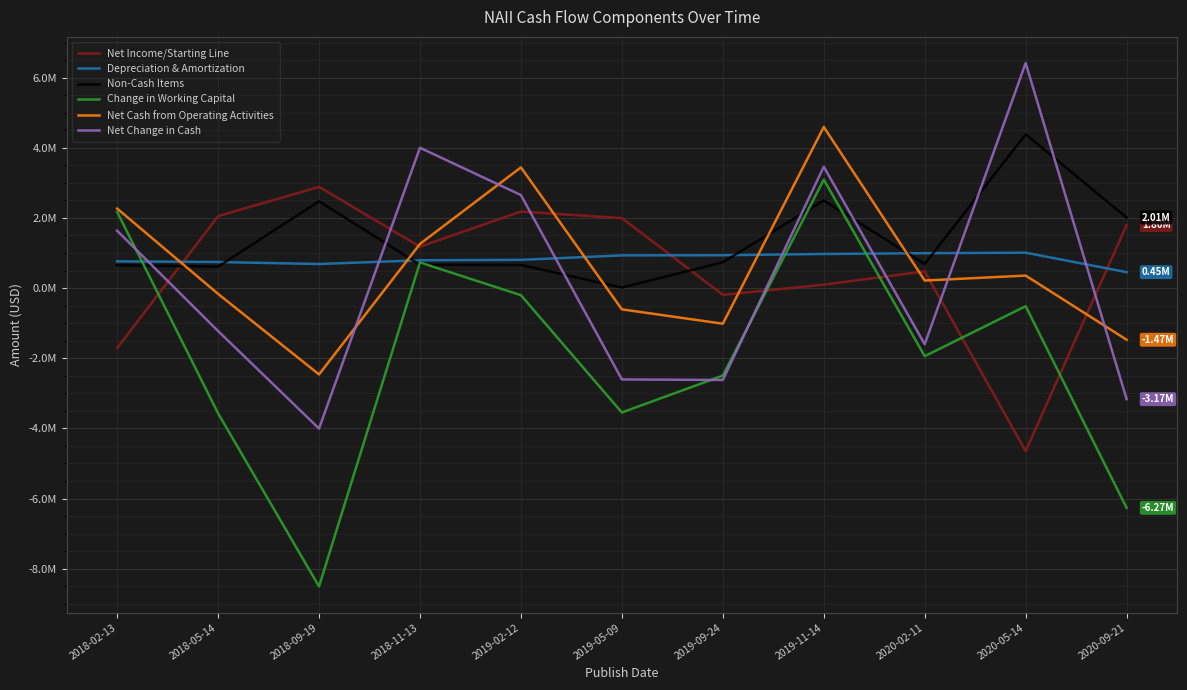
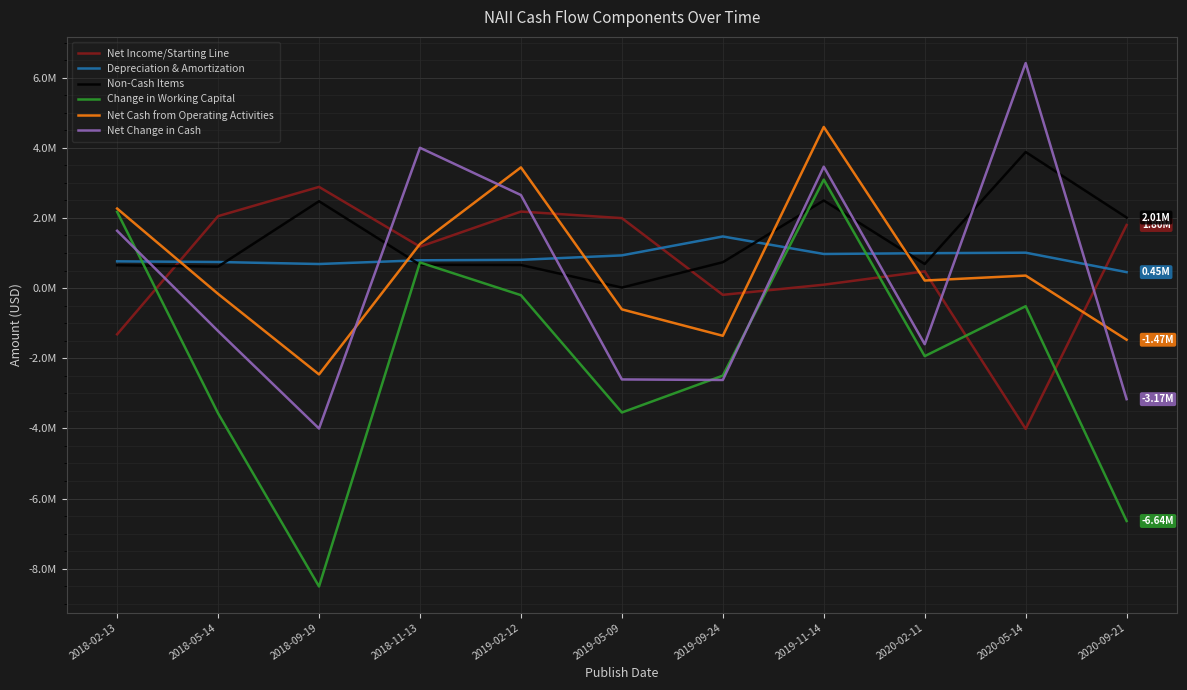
Net Income/Starting Line, 2018-02-13: -1700000 -> -1300000
Depreciation & Amortization, 2019-09-24: 900000 -> 1500000
Net Cash from Operating Activities, 2019-09-24: -1000000 -> -1400000
Net Income/Starting Line, 2020-05-14: -4600000 -> -4000000
Non-Cash Items, 2020-05-14: 4400000 -> 3900000
Change in Working Capital, 2020-09-21: -6.27M -> -6.64M
